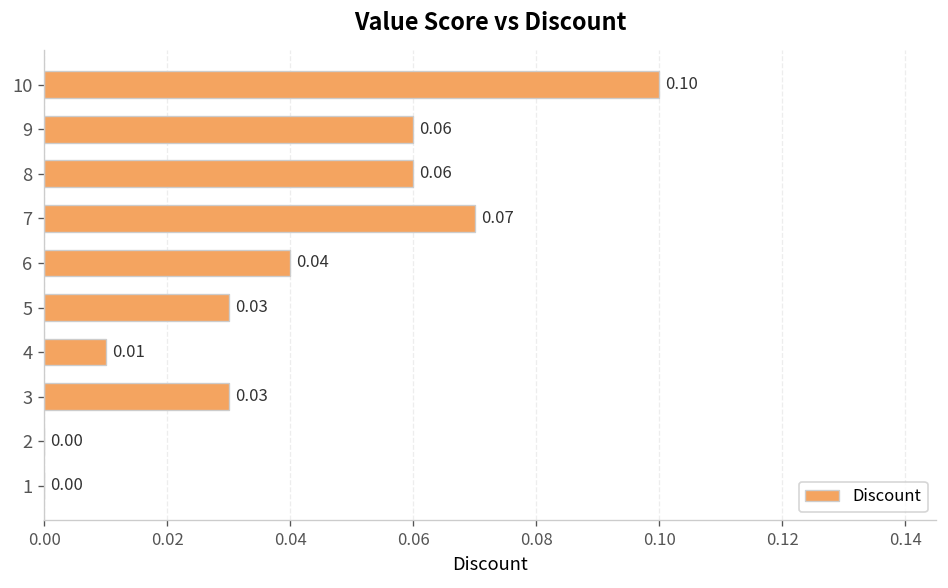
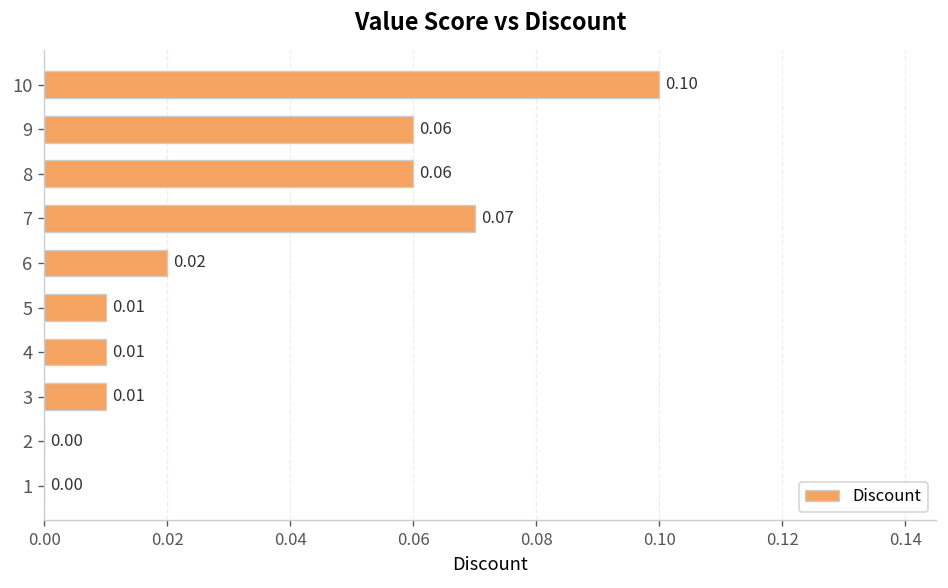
6: 0.04 -> 0.02
5: 0.03 -> 0.01
3: 0.03 -> 0.01
